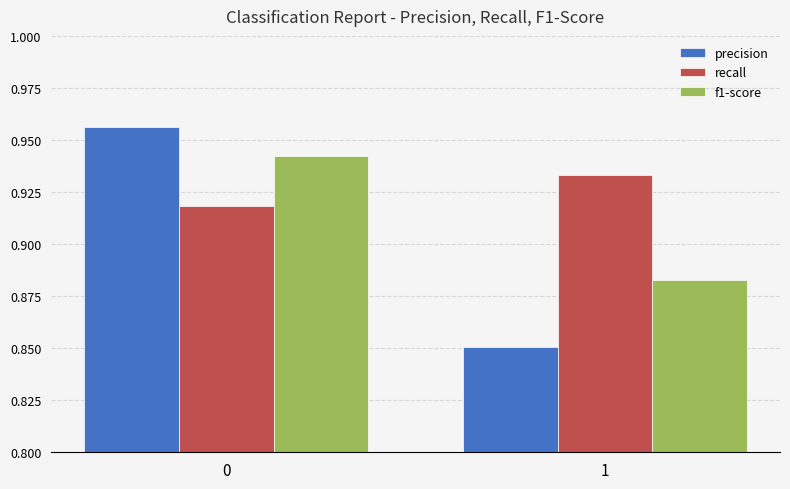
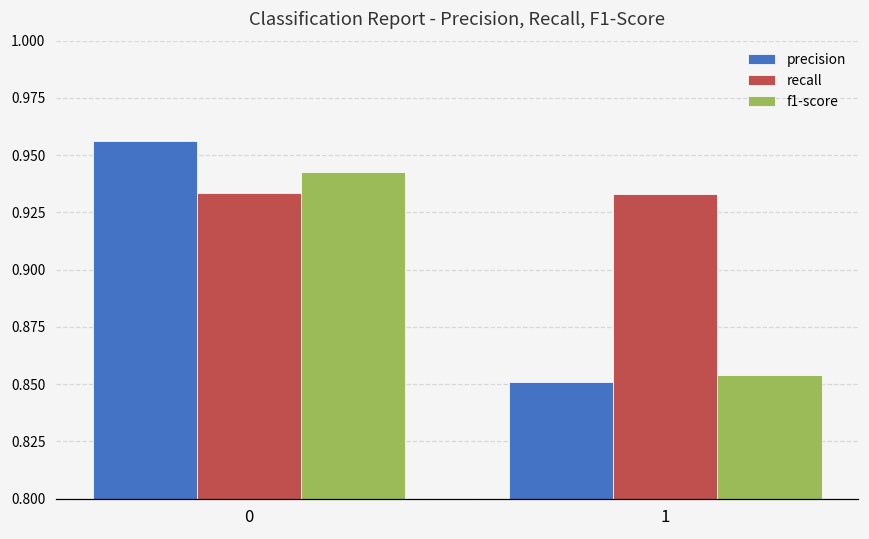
recall, 0: 0.918 -> 0.933
f1-score, 1: 0.883 -> 0.854
